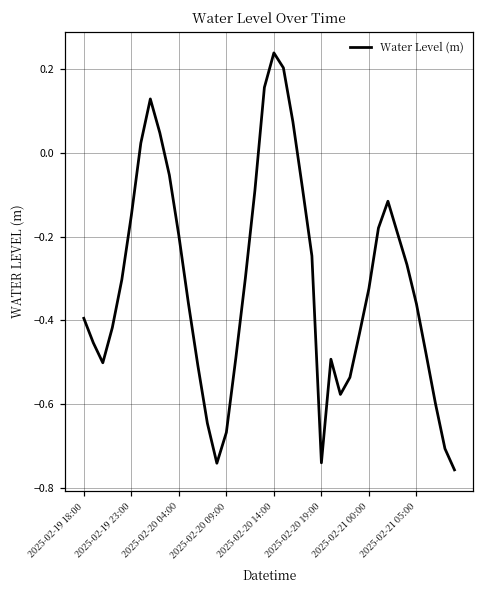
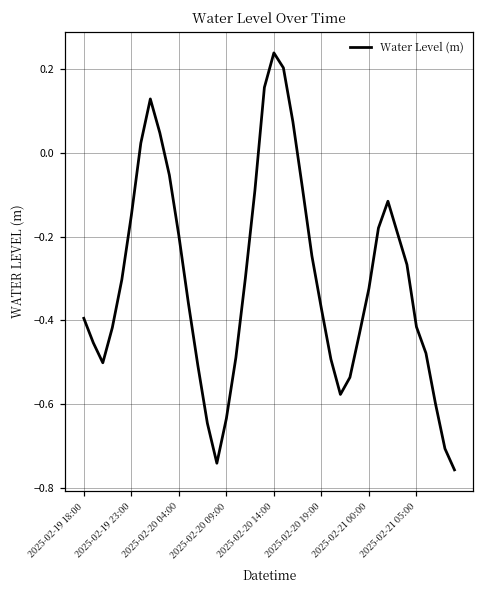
2025-02-20 09:00: -0.67 -> -0.63
2025-02-20 19:00: -0.74 -> -0.37
2025-02-21 05:00: -0.36 -> -0.42
